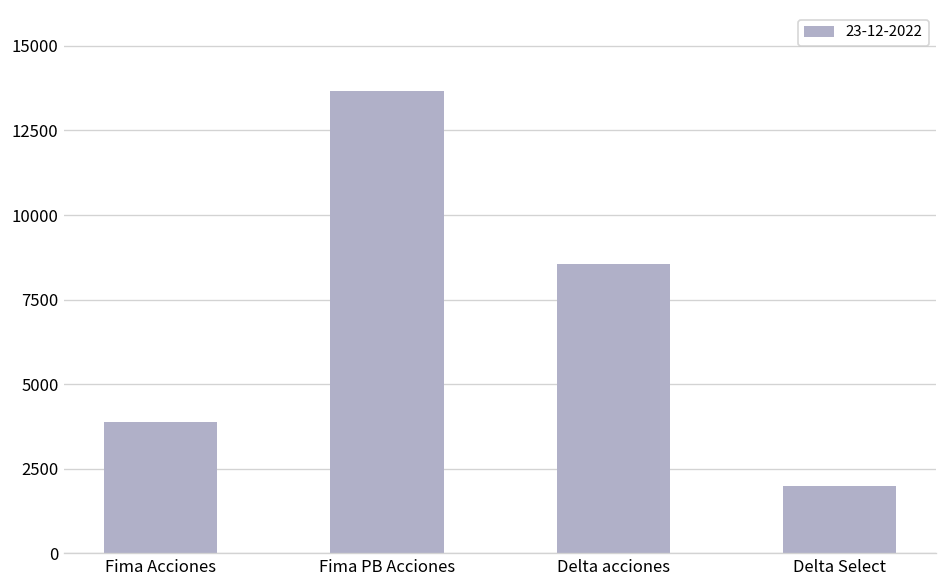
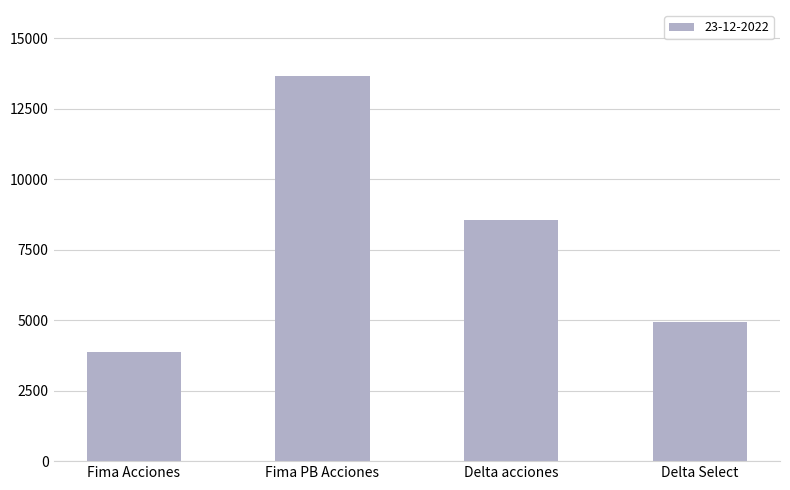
Delta Select: 2000 -> 4900
